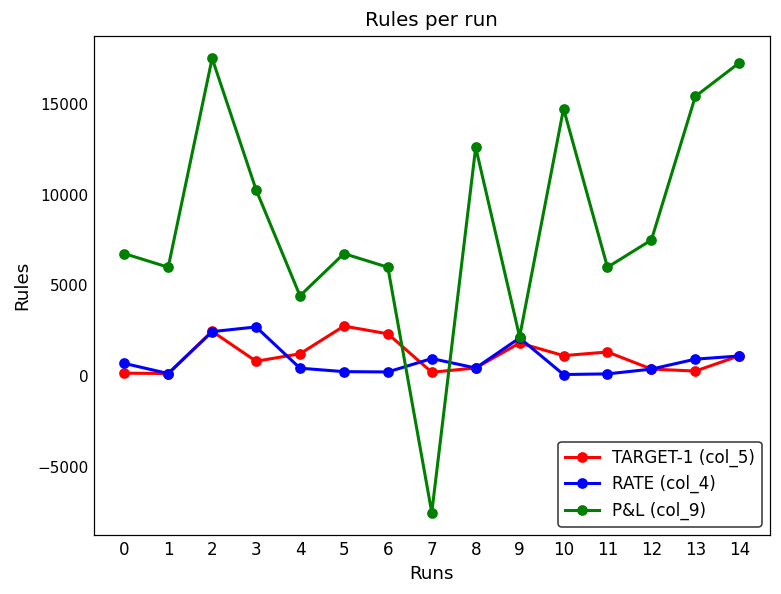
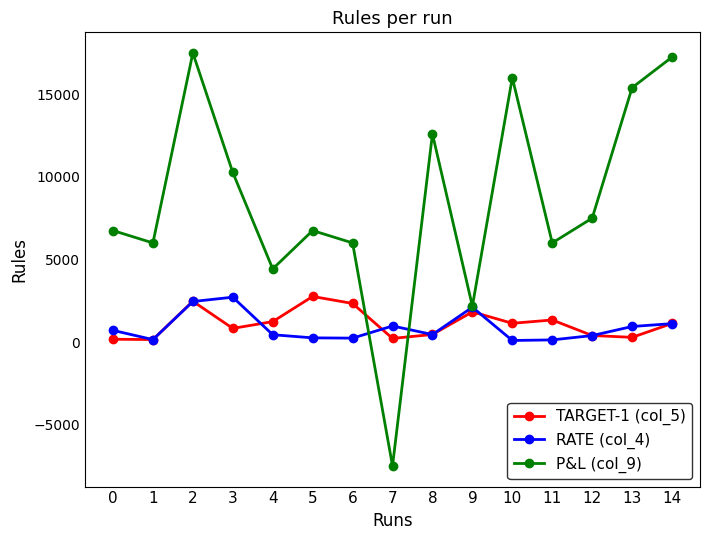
P&L (col_9), 10: 14700 -> 16000
